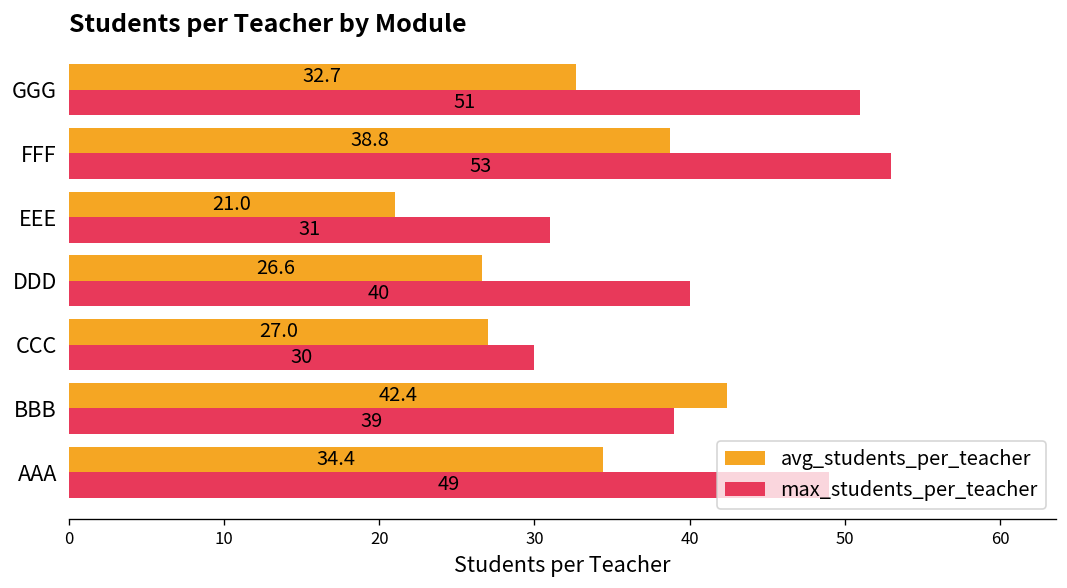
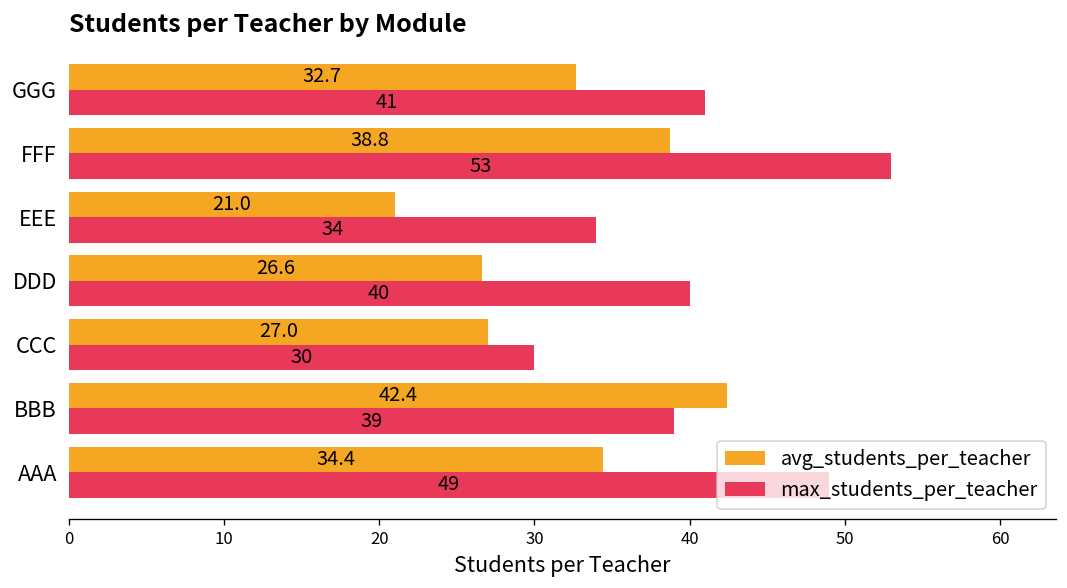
max_students_per_teacher, GGG: 51 -> 41
max_students_per_teacher, EEE: 31 -> 34
